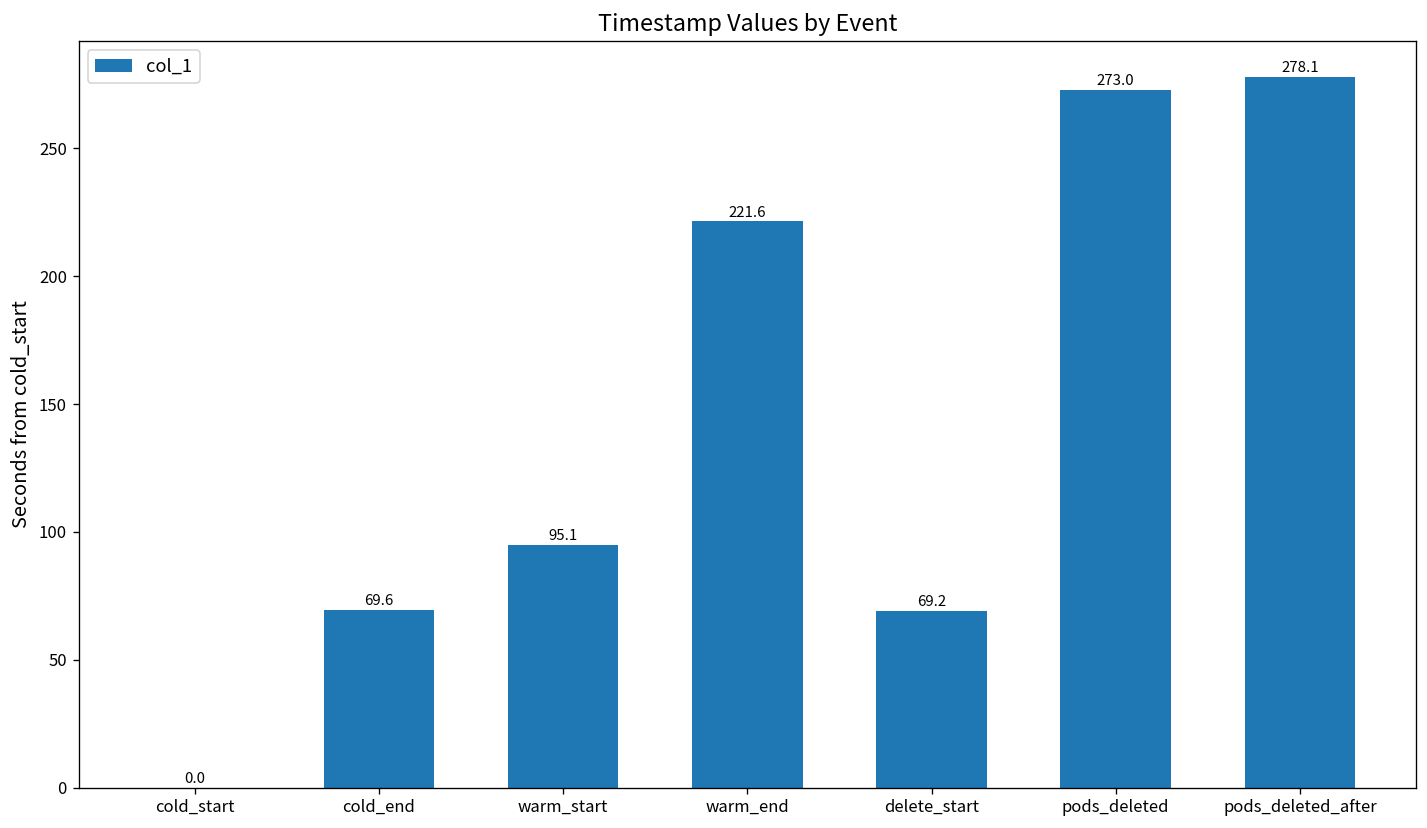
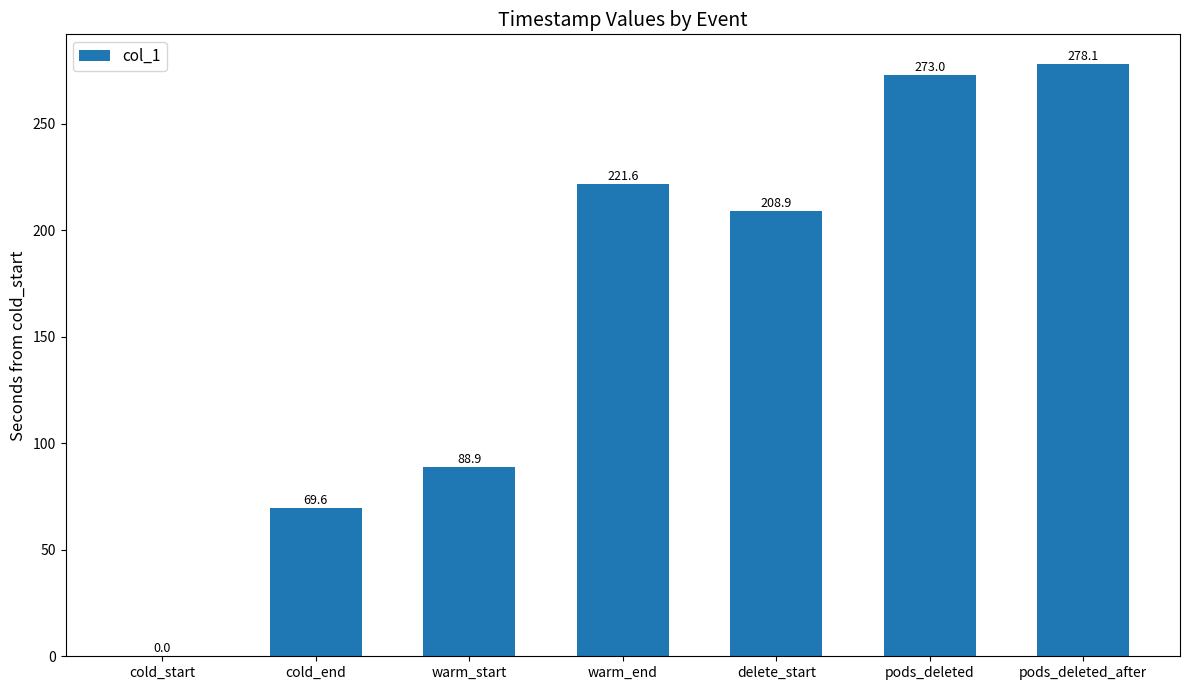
warm_start: 95.1 -> 88.9
delete_start: 69.2 -> 208.9
